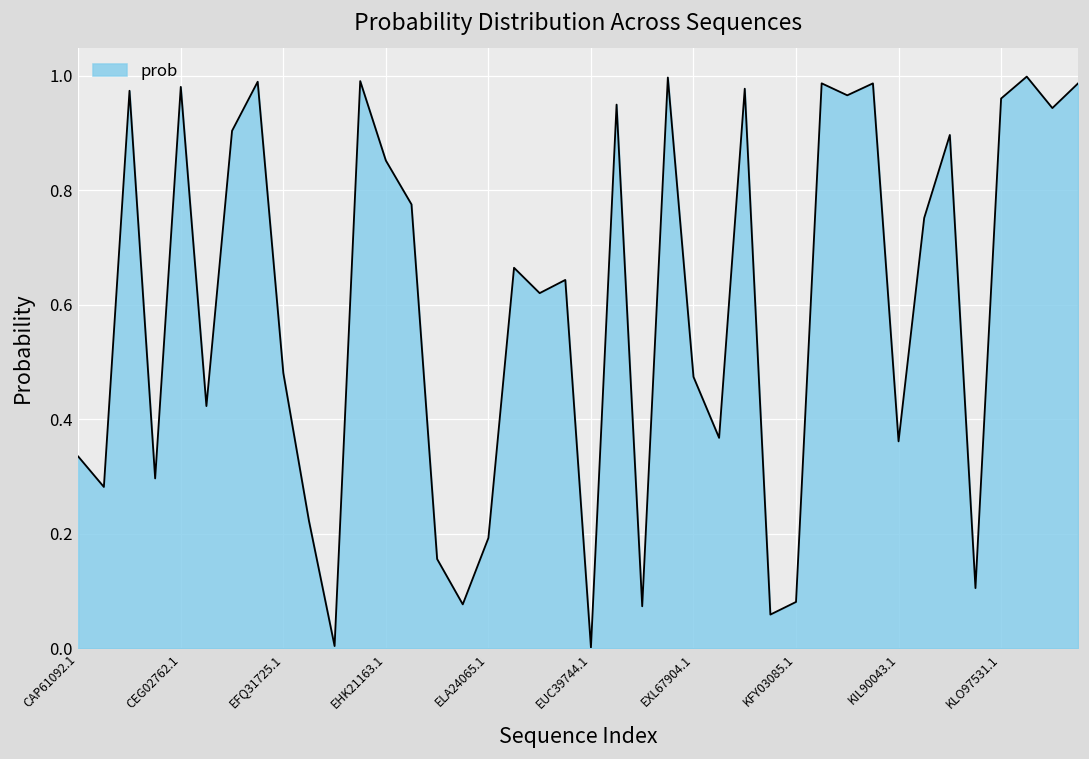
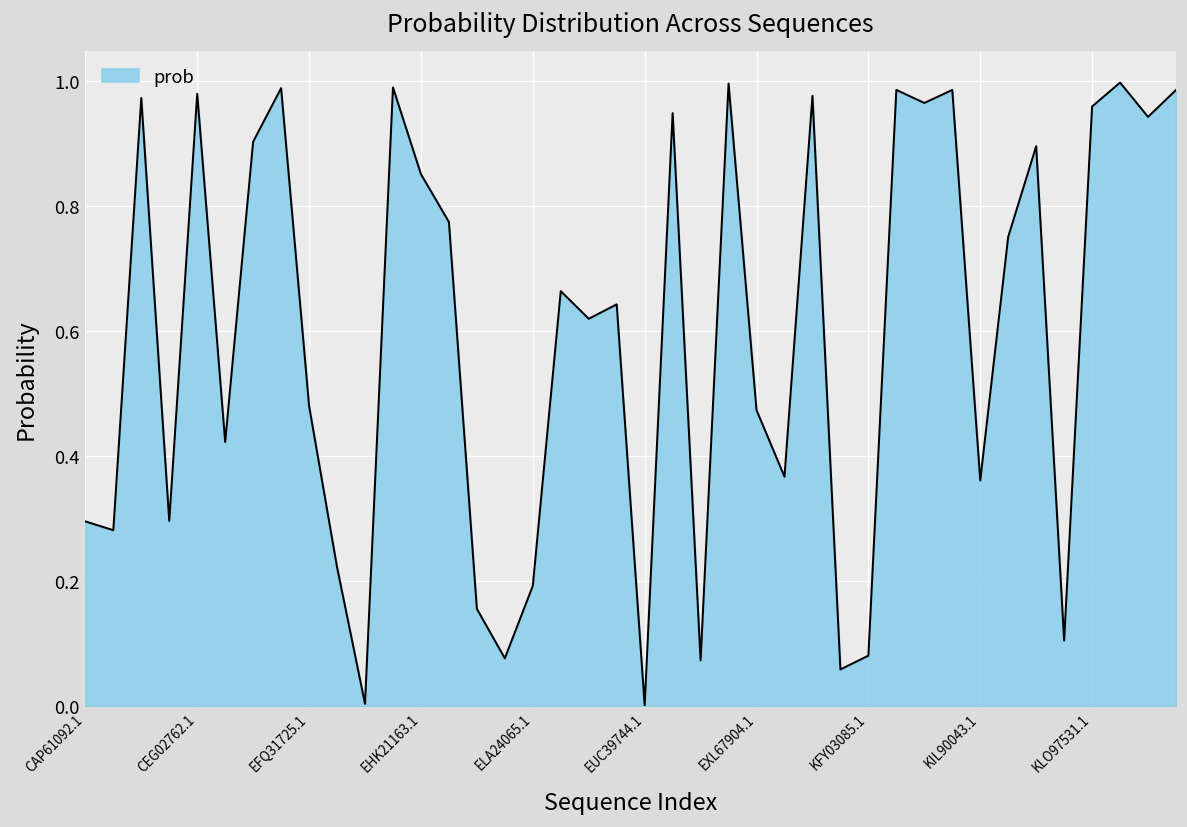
CAP61092.1: 0.33 -> 0.30
